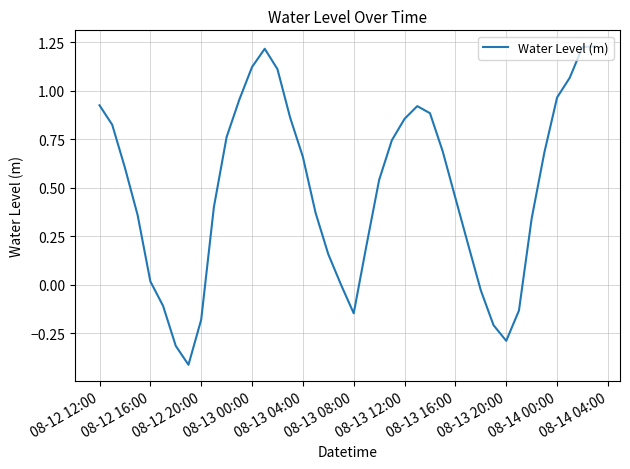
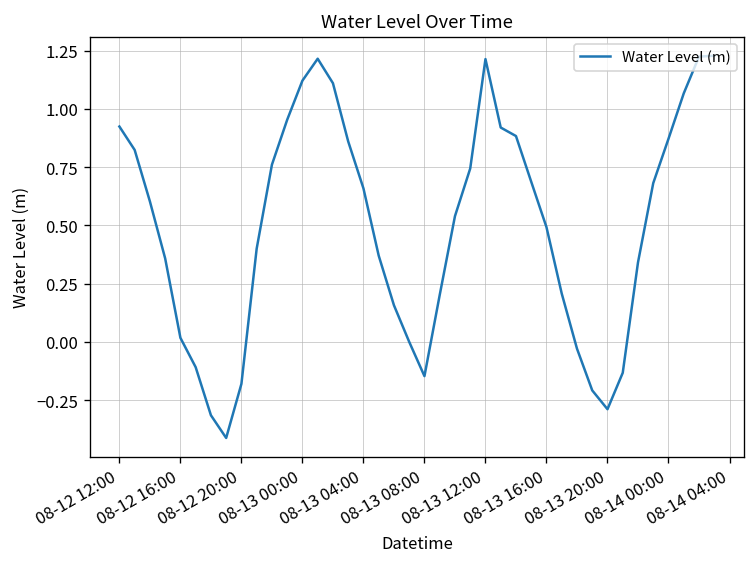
08-13 12:00: 0.85 -> 1.21
08-13 16:00: 0.45 -> 0.49
08-14 00:00: 0.96 -> 0.87
